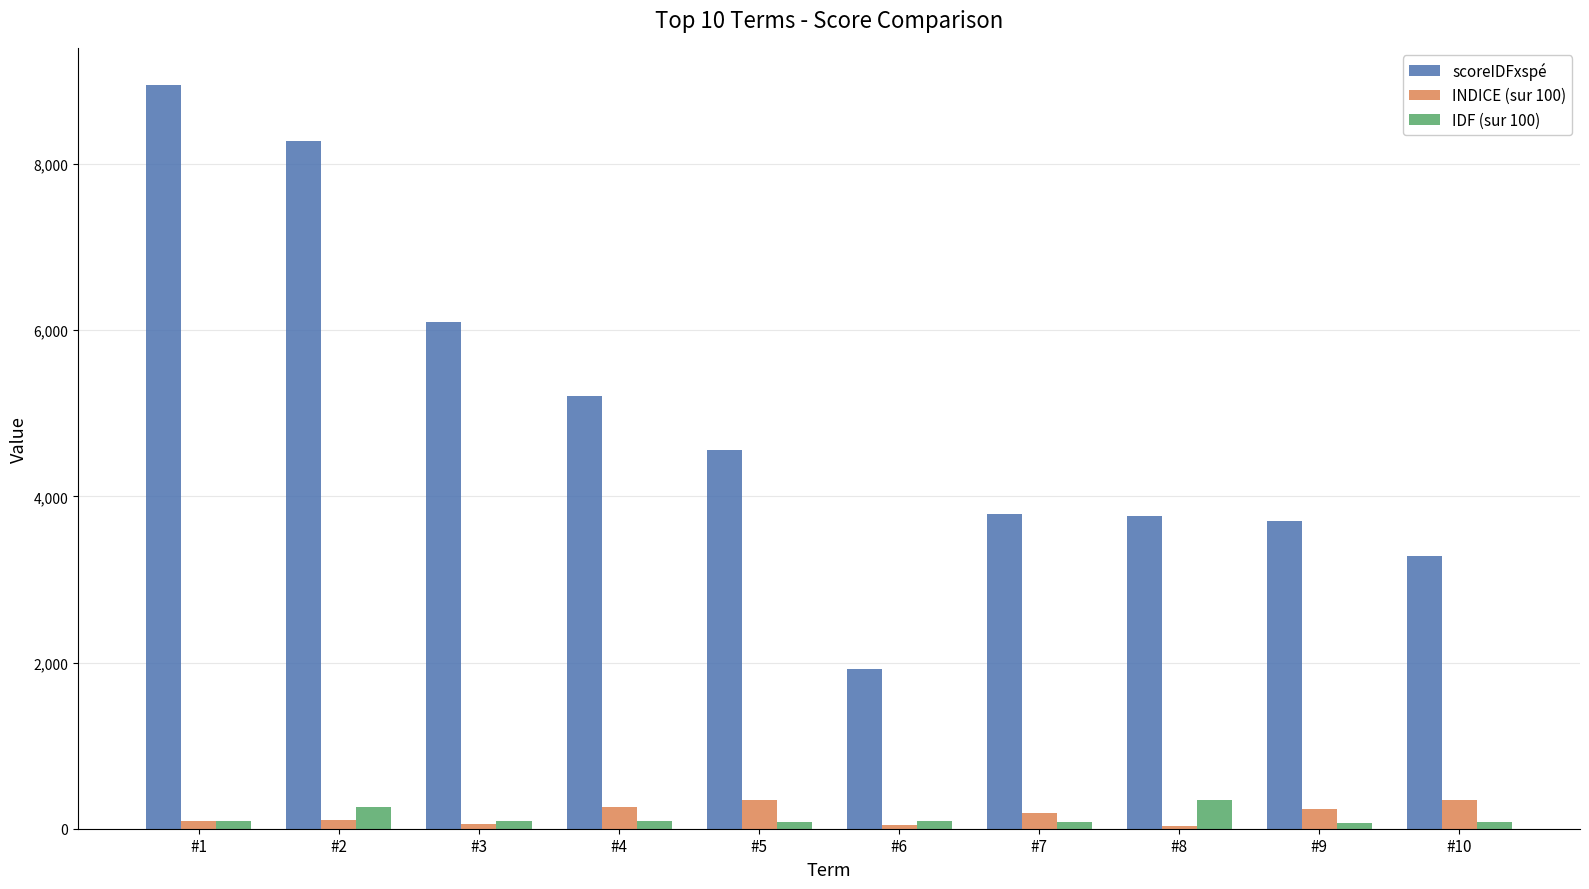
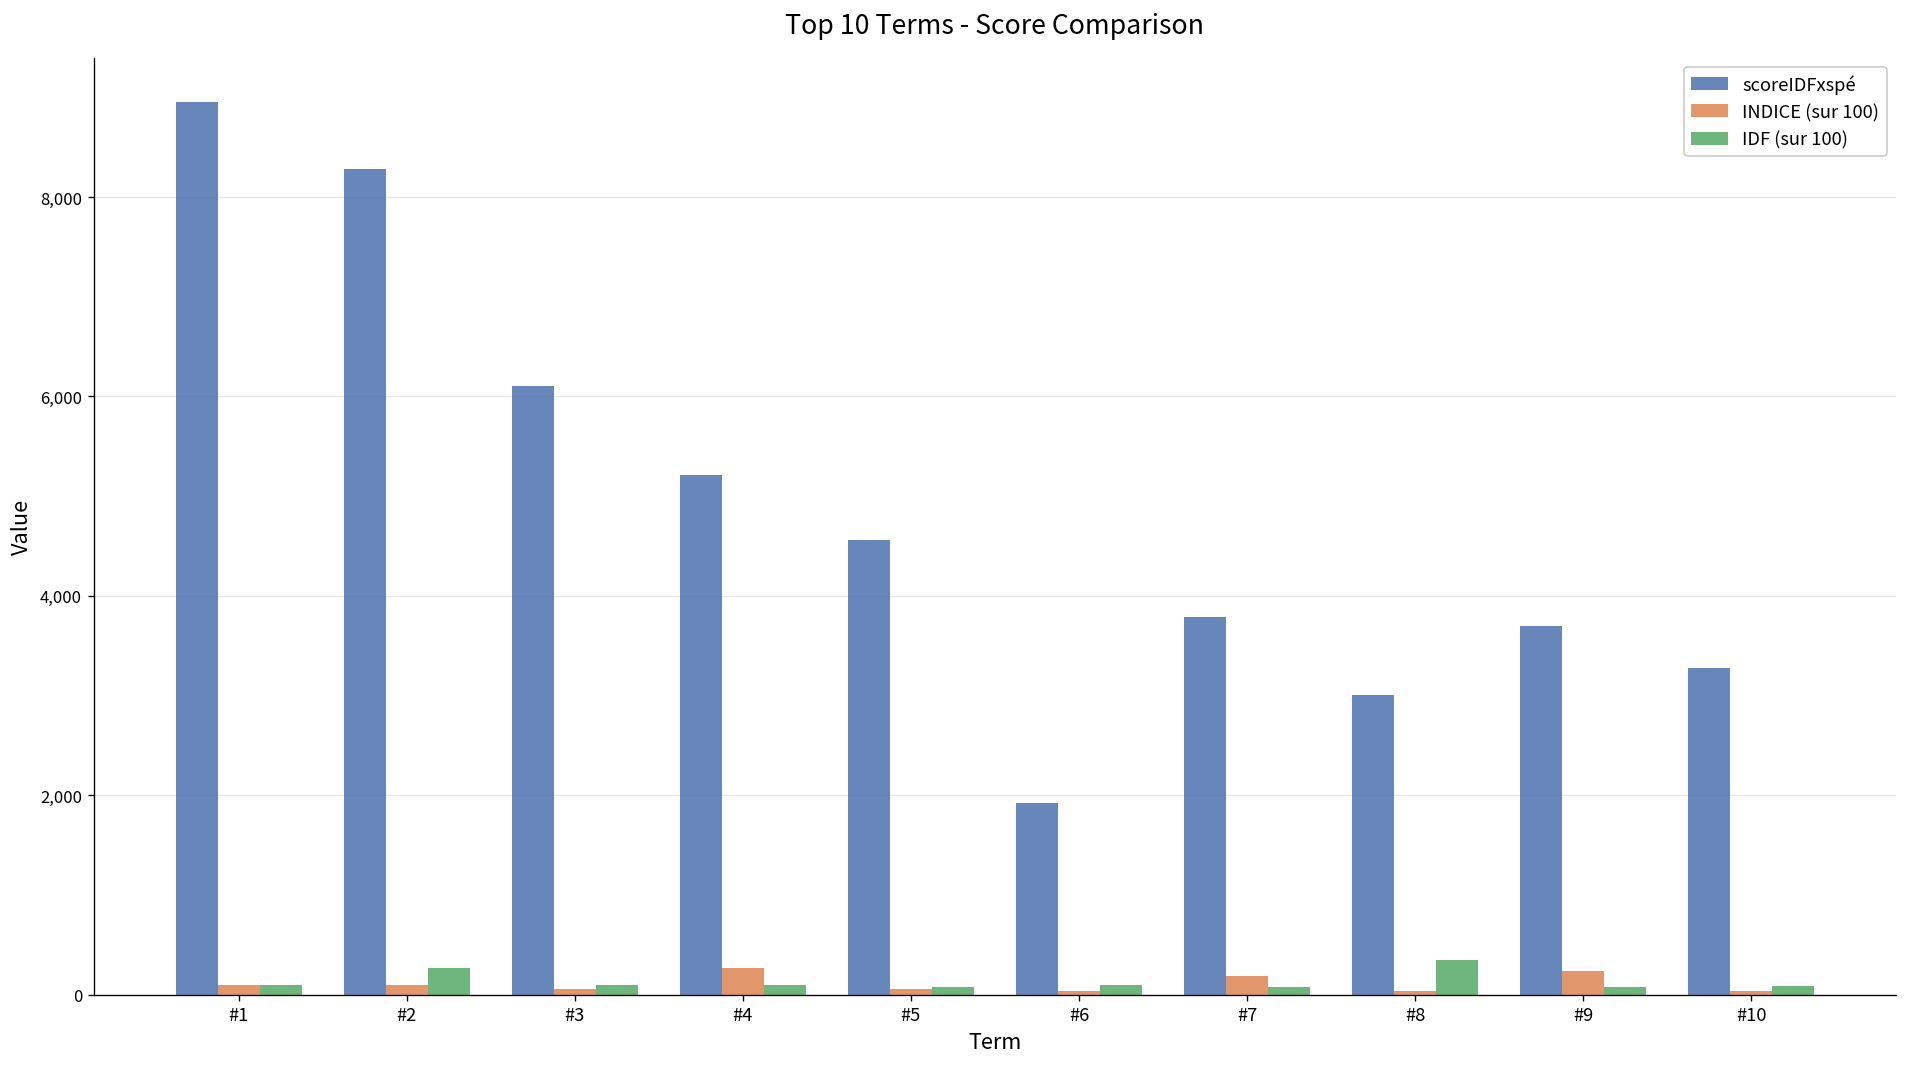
INDICE (sur 100), #5: 300 -> 100
scoreIDFxspé, #8: 3,800 -> 3,000
INDICE (sur 100), #10: 300 -> 0
